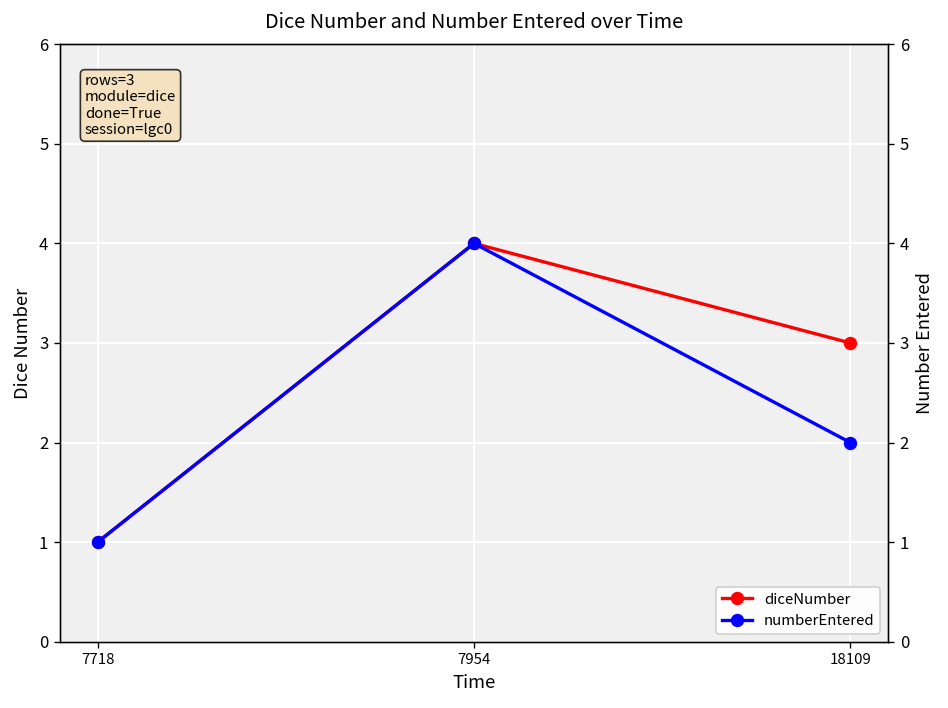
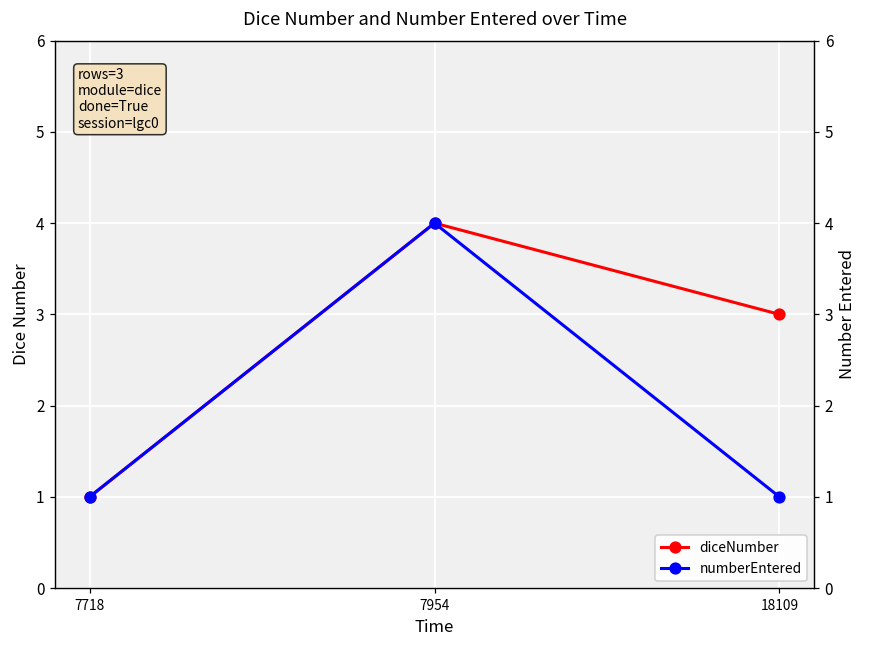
numberEntered, 18109: 2 -> 1
